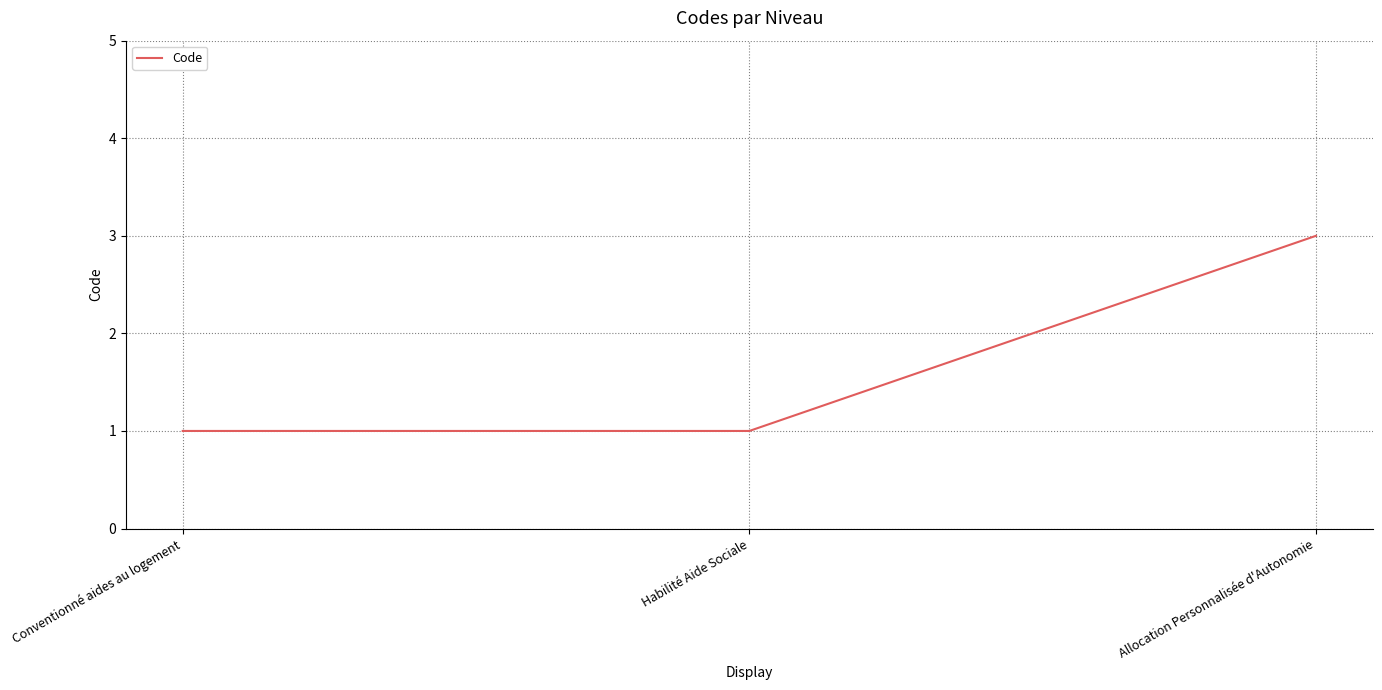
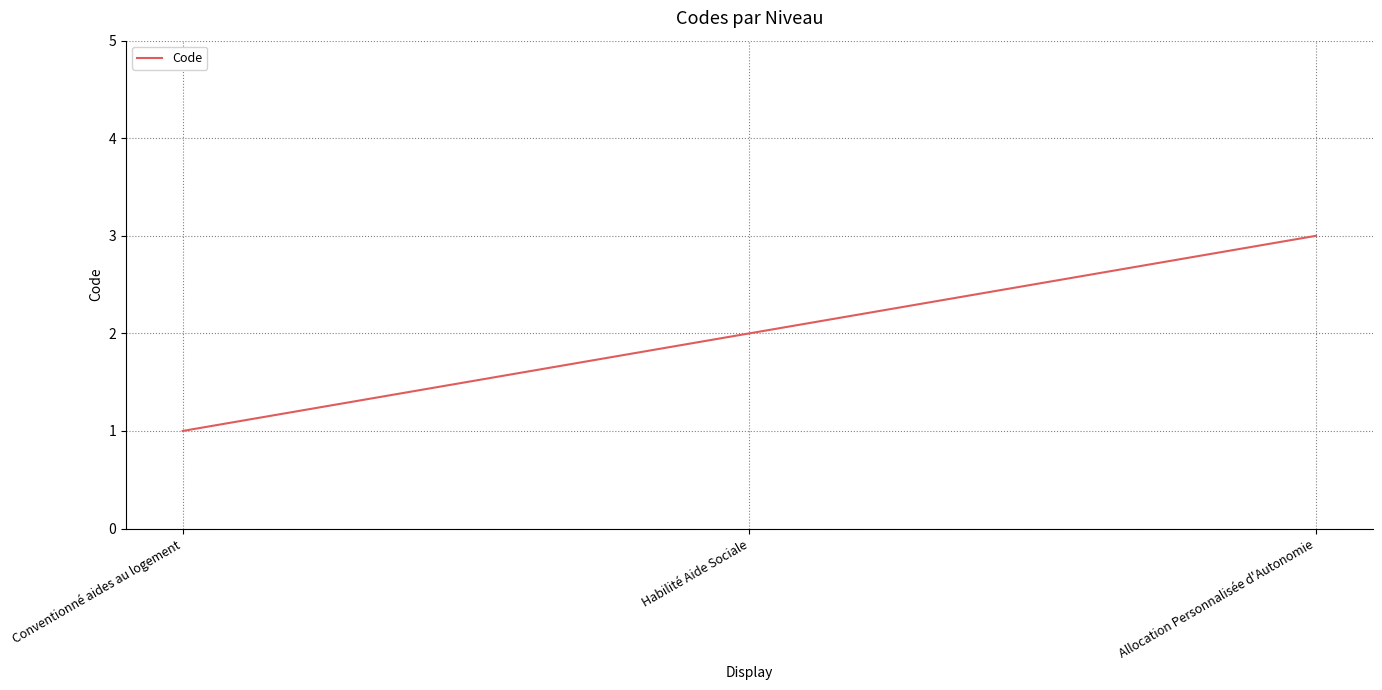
Habilité Aide Sociale: 1 -> 2
